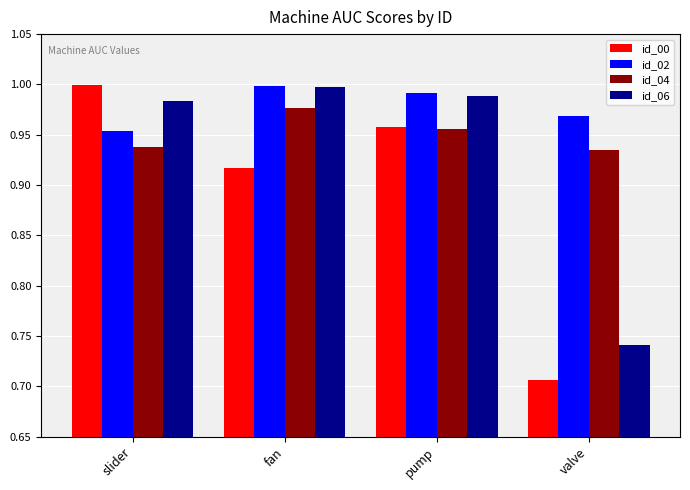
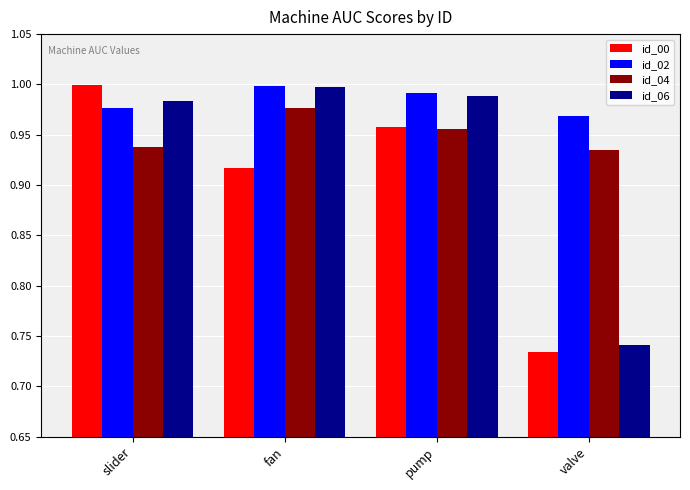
id_02, slider: 0.953 -> 0.977
id_00, valve: 0.707 -> 0.734
